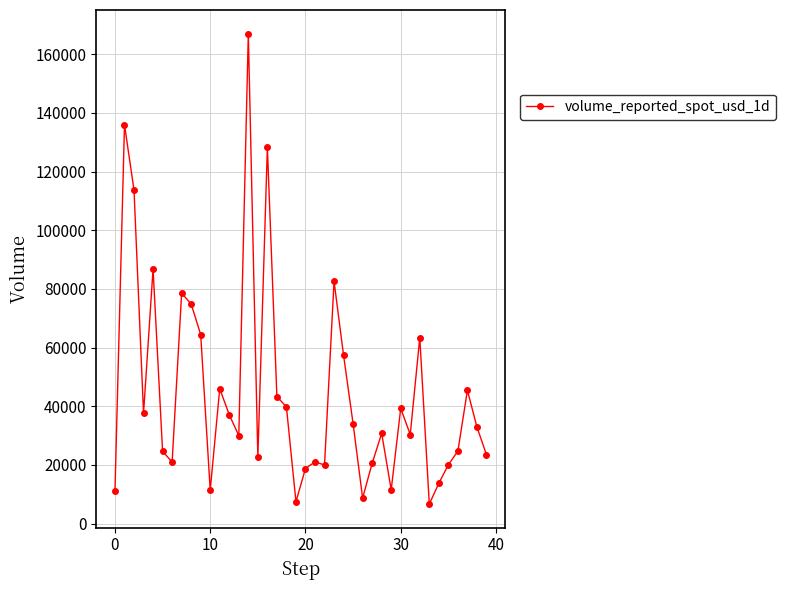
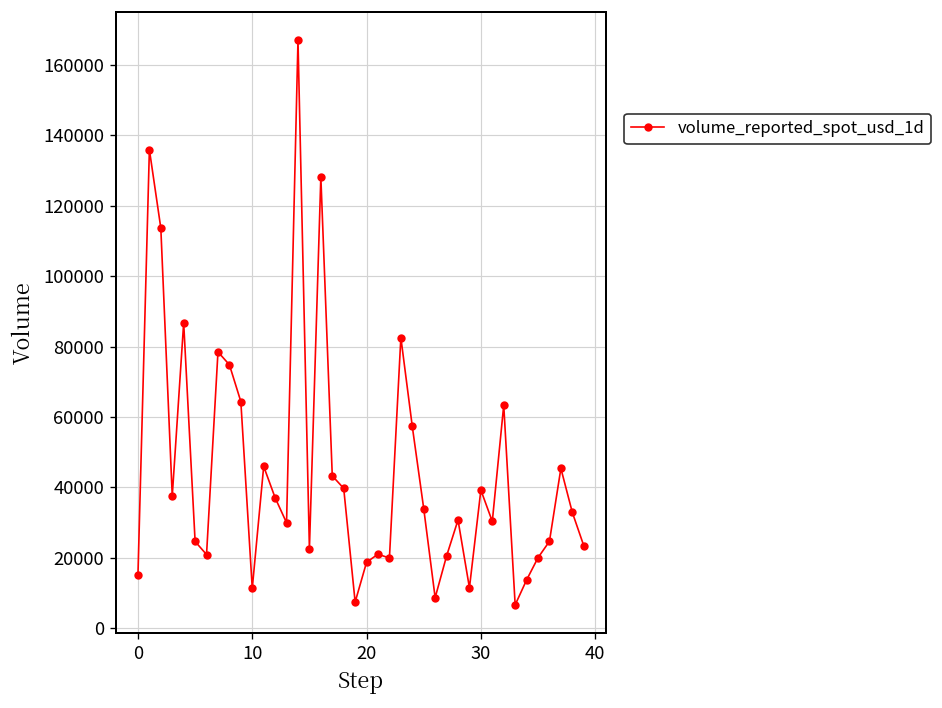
0: 11000 -> 15000
